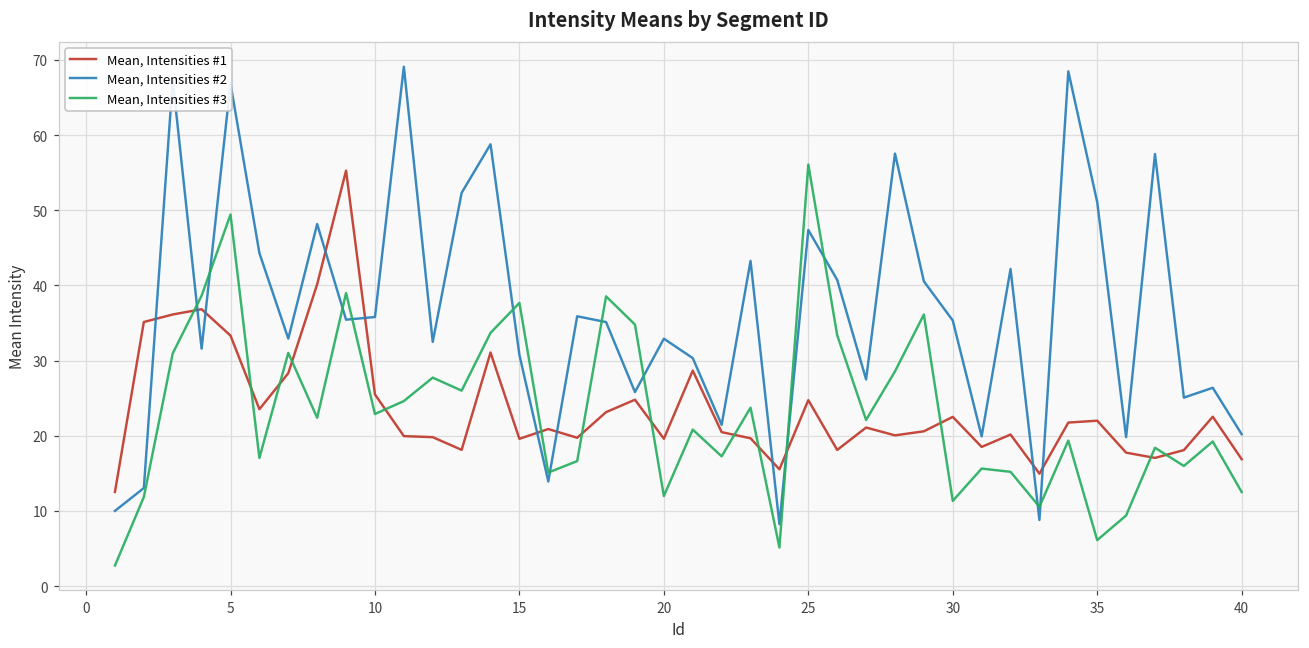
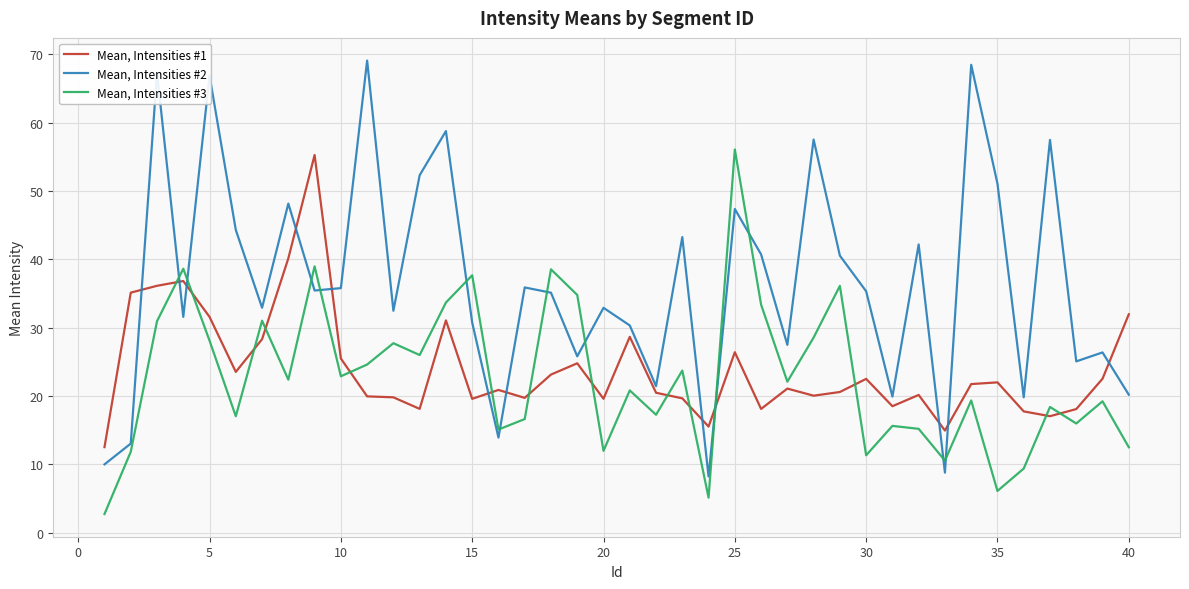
Mean, Intensities #1, 5: 33 -> 32
Mean, Intensities #3, 5: 49 -> 28
Mean, Intensities #1, 25: 25 -> 26
Mean, Intensities #1, 40: 17 -> 32
